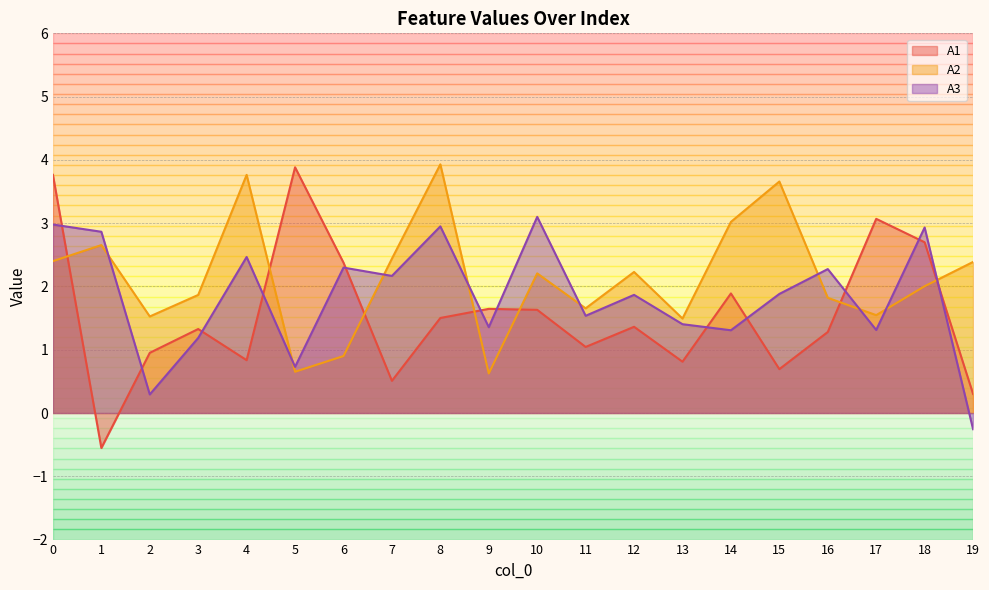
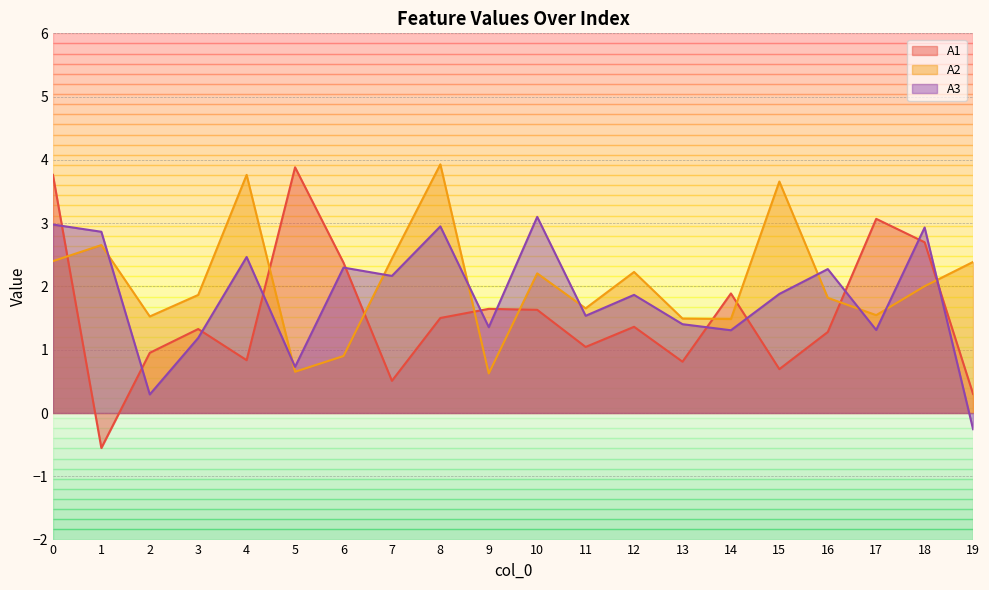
A2, 14: 3.0 -> 1.5
